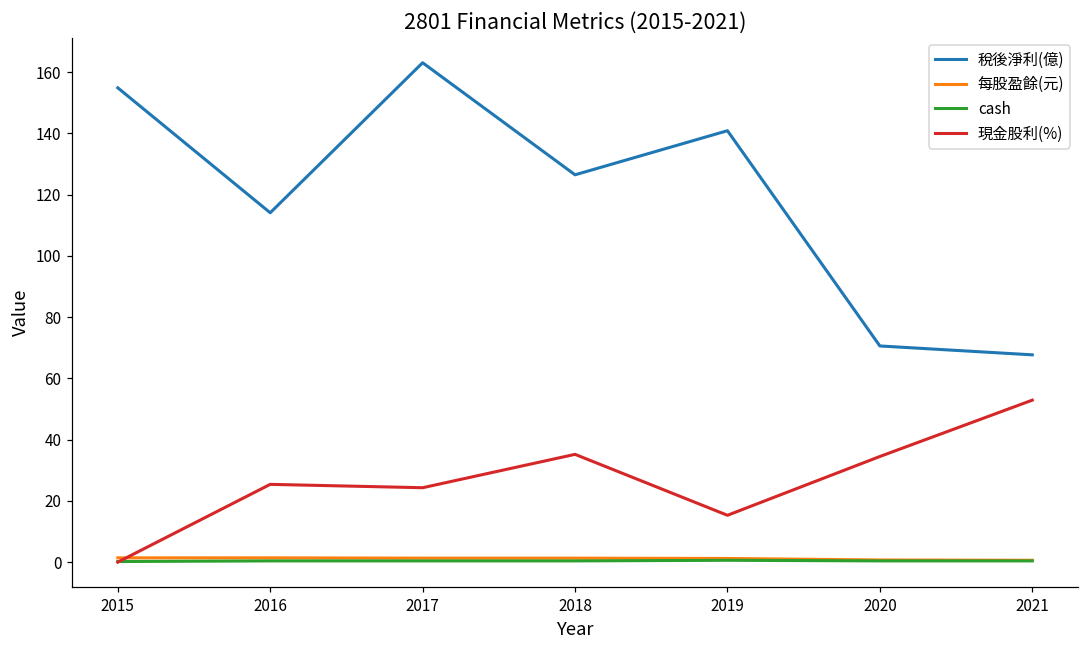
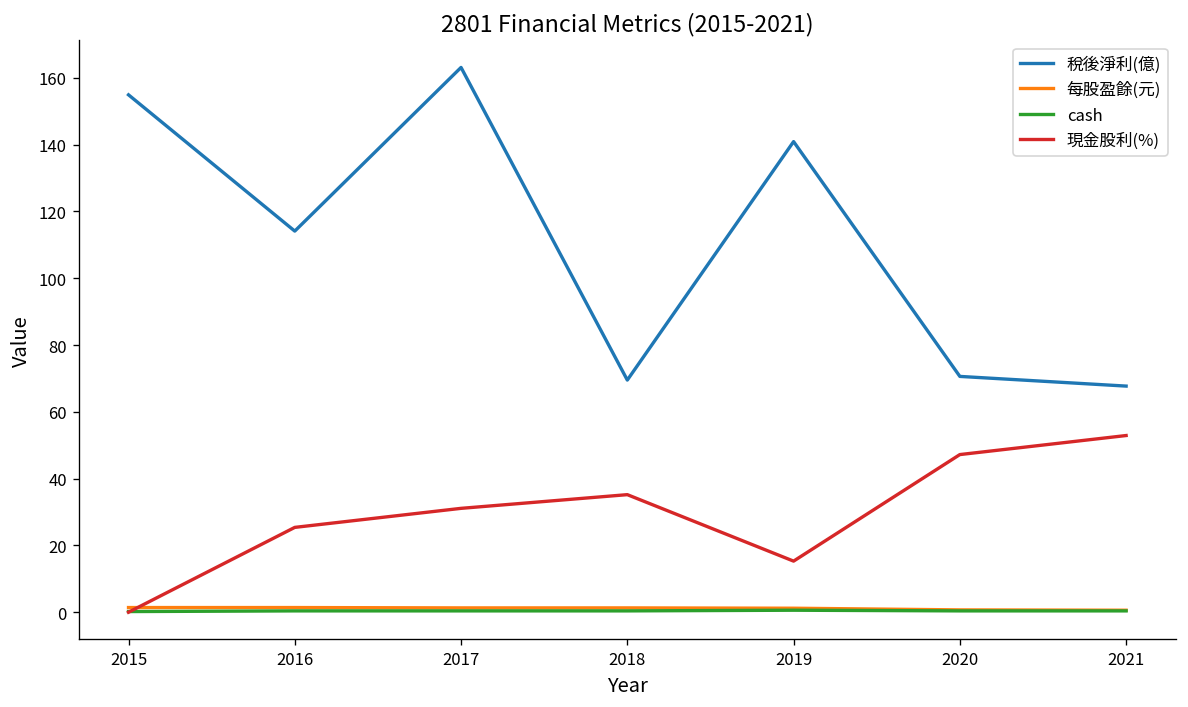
現金股利(%), 2017: 24 -> 31
稅後淨利(億), 2018: 127 -> 70
現金股利(%), 2020: 35 -> 47
